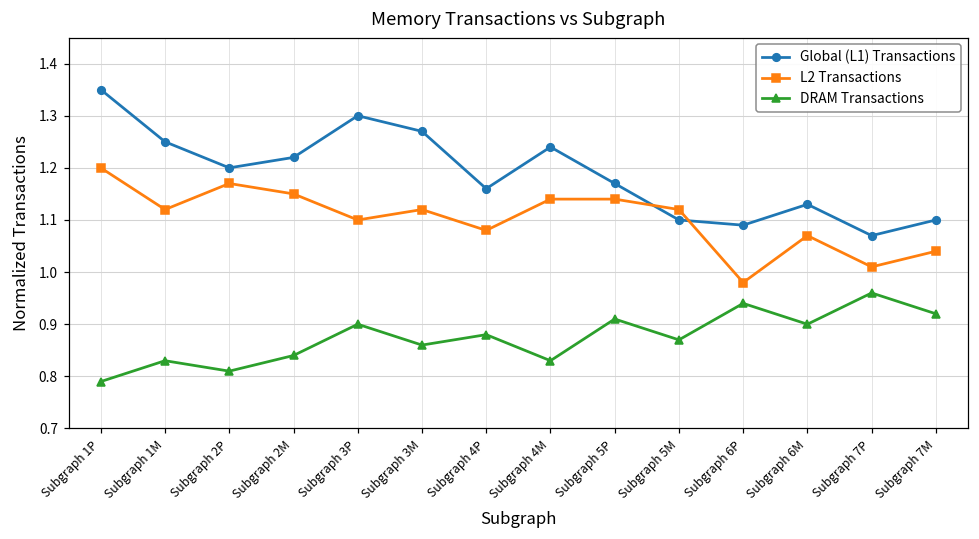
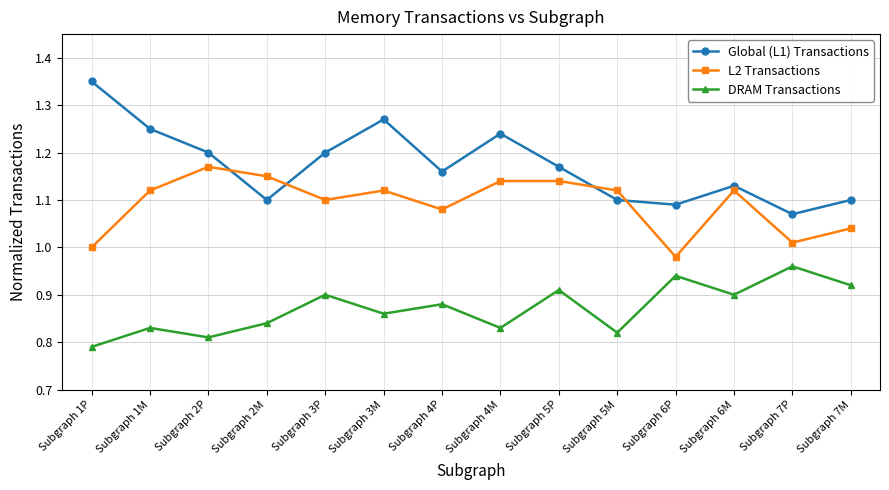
L2 Transactions, Subgraph 1P: 1.2 -> 1.0
Global (L1) Transactions, Subgraph 2M: 1.22 -> 1.10
Global (L1) Transactions, Subgraph 3P: 1.3 -> 1.2
DRAM Transactions, Subgraph 5M: 0.87 -> 0.82
L2 Transactions, Subgraph 6M: 1.07 -> 1.12
